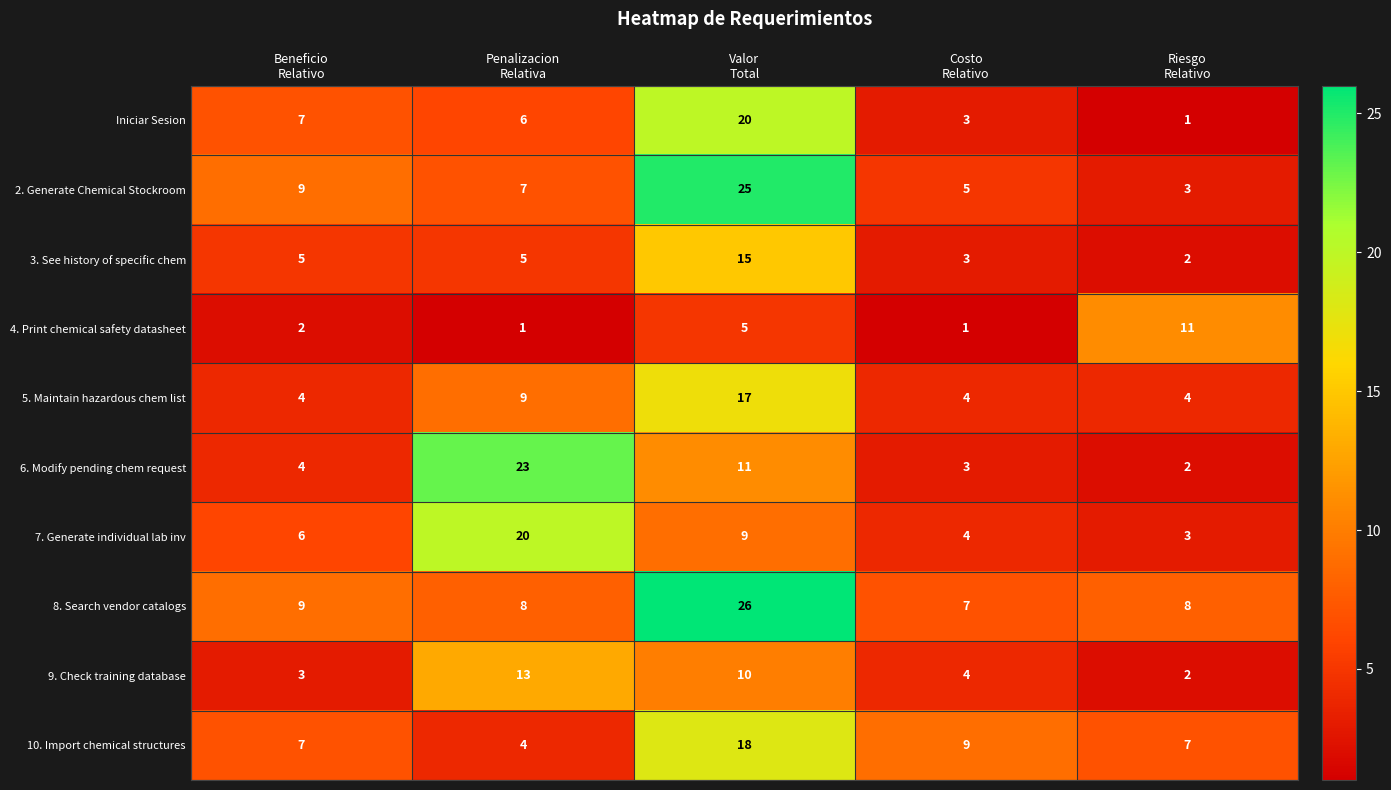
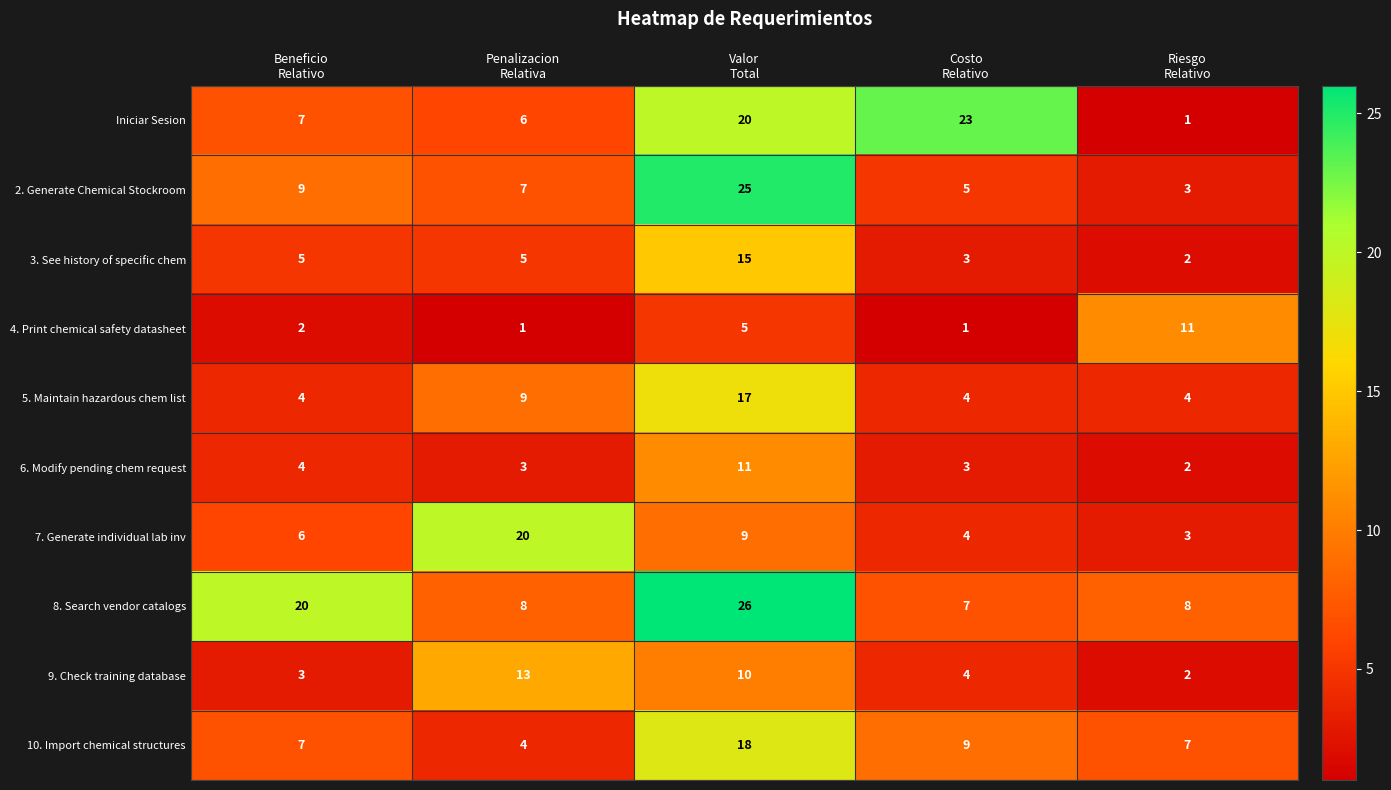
Iniciar Sesion, Costo Relativo: 3 -> 23
6. Modify pending chem request, Penalizacion Relativa: 23 -> 3
8. Search vendor catalogs, Beneficio Relativo: 9 -> 20
